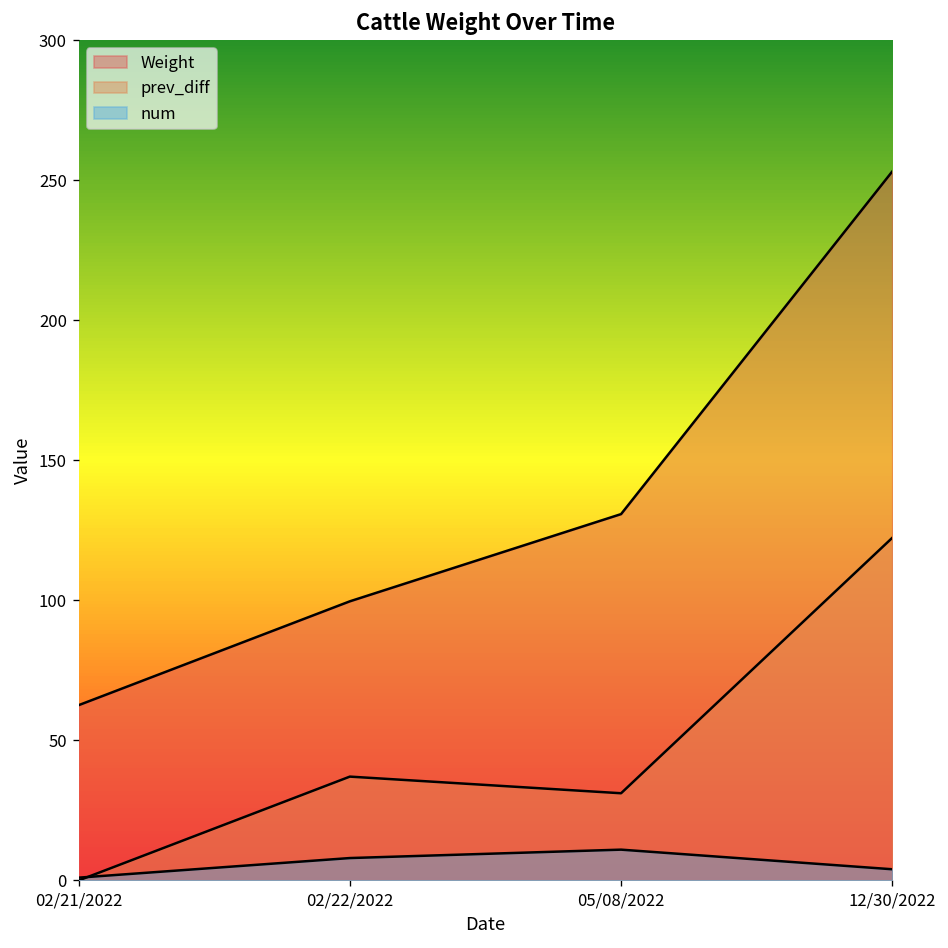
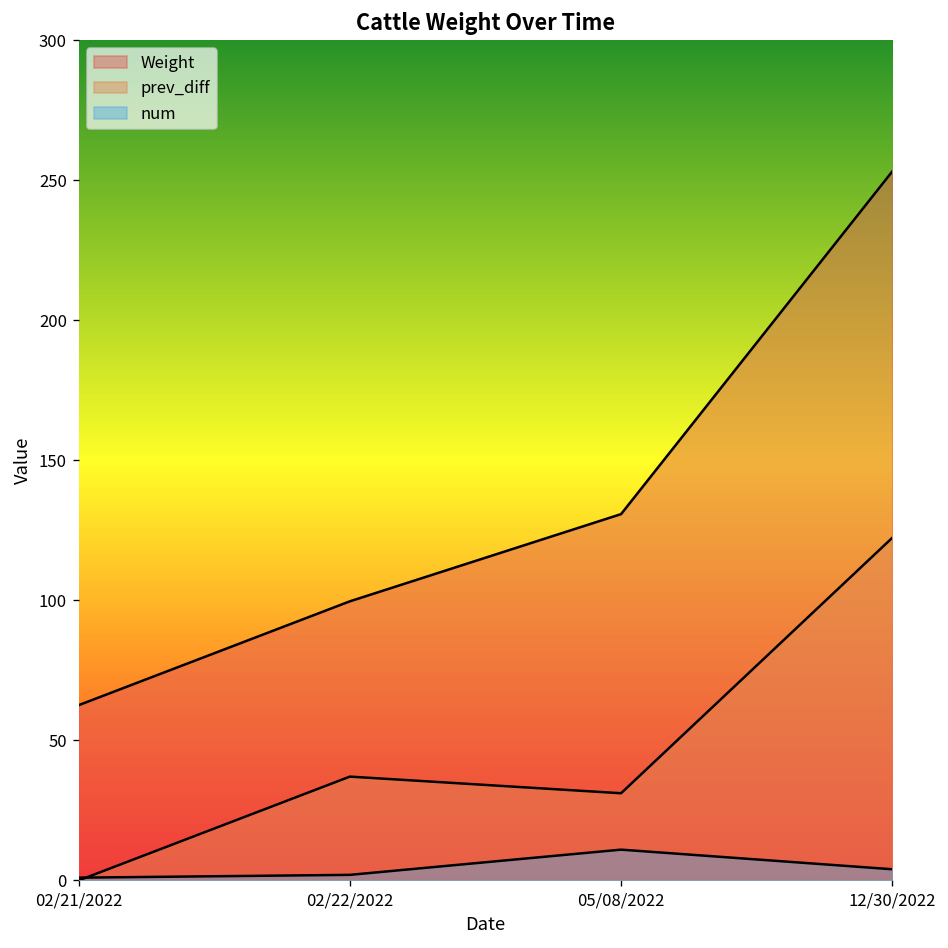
num, 02/22/2022: 8 -> 2
